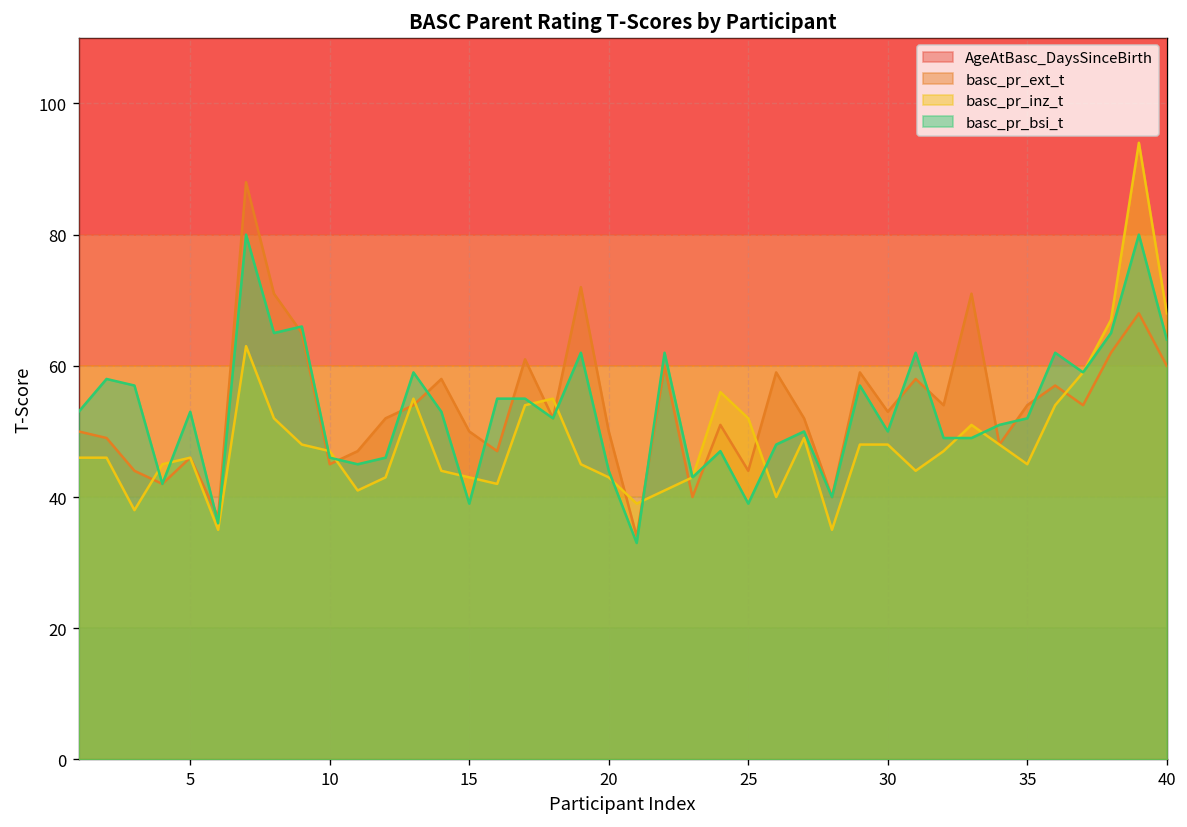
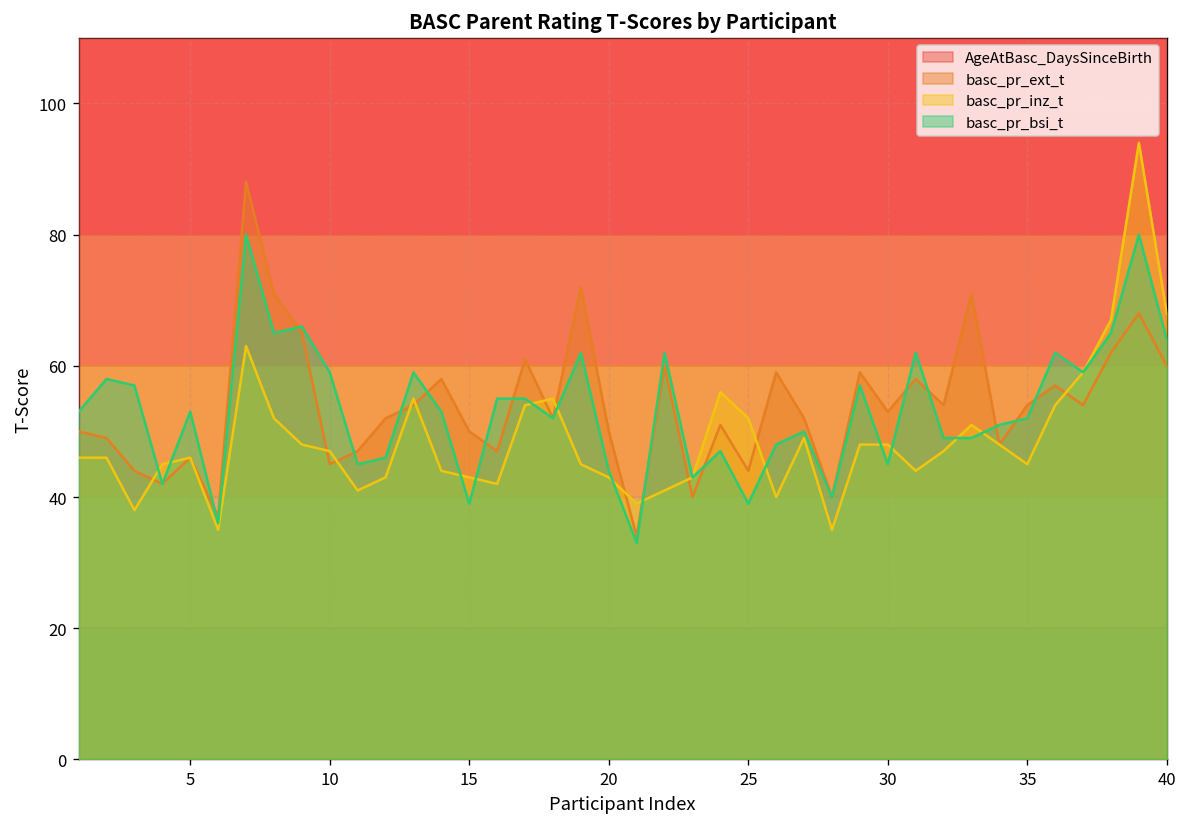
basc_pr_bsi_t, 10: 46 -> 59
basc_pr_bsi_t, 30: 50 -> 45
